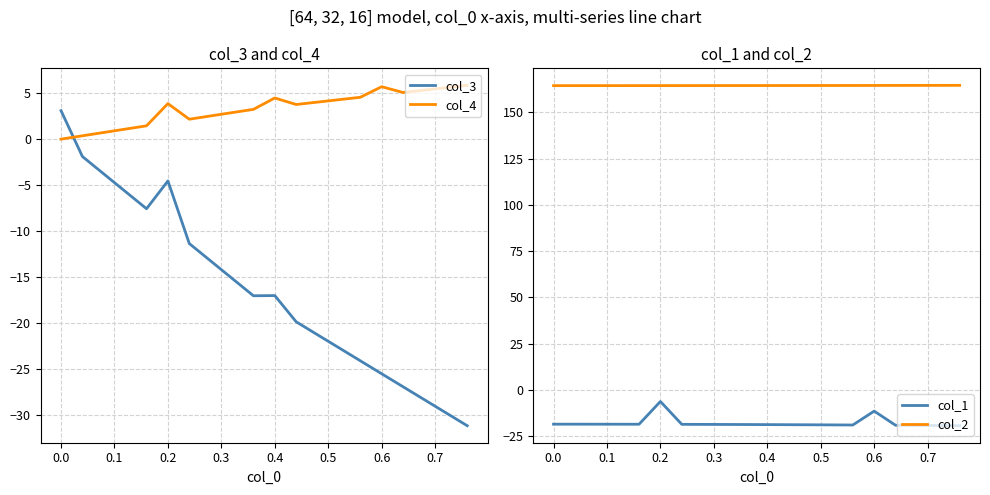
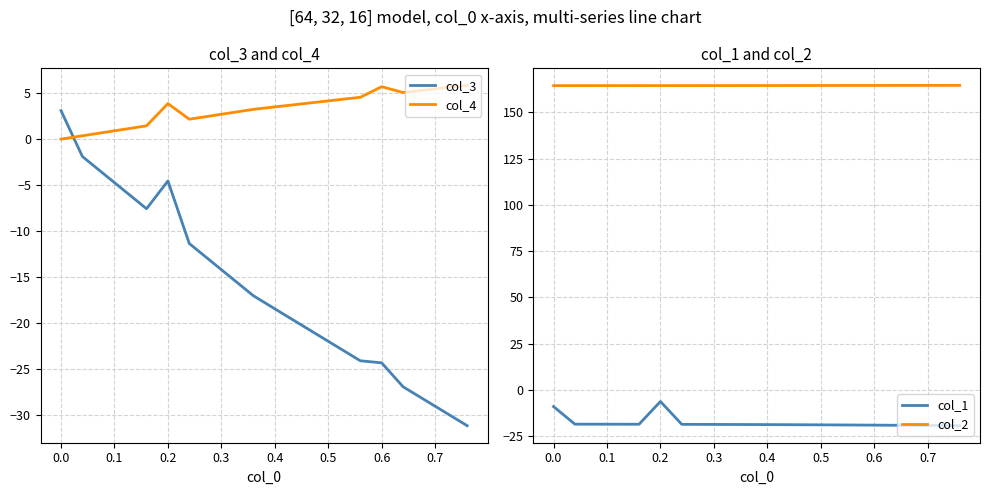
col_3 and col_4, col_3, 0.4: -17 -> -18
col_3 and col_4, col_4, 0.4: 4.5 -> 3.5
col_3 and col_4, col_3, 0.6: -26 -> -24
col_1 and col_2, col_1, 0.0: -18 -> -9
col_1 and col_2, col_1, 0.6: -11 -> -19
